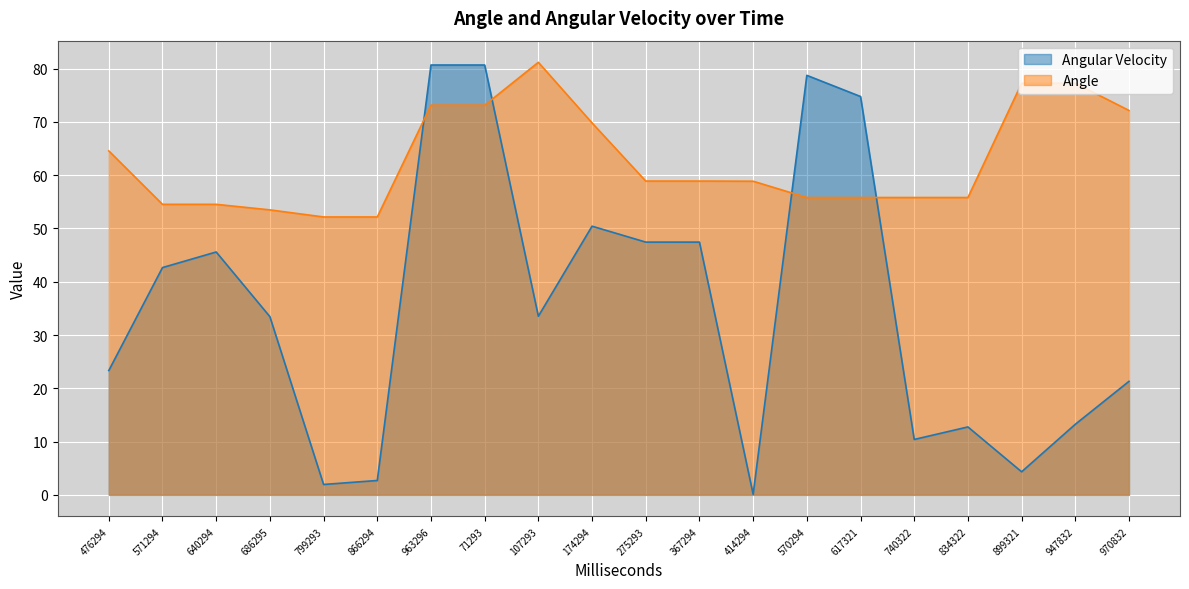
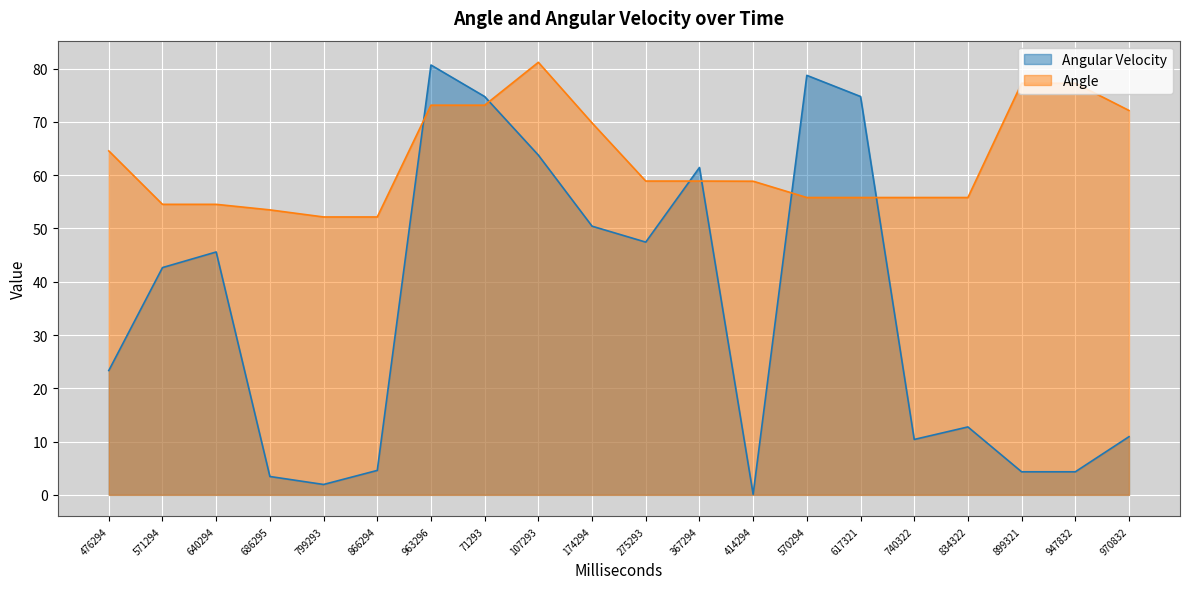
Angular Velocity, 686295: 33 -> 3
Angular Velocity, 866294: 3 -> 5
Angular Velocity, 71293: 81 -> 75
Angular Velocity, 107293: 34 -> 64
Angular Velocity, 367294: 47 -> 61
Angular Velocity, 947832: 13 -> 4
Angular Velocity, 970832: 21 -> 11
